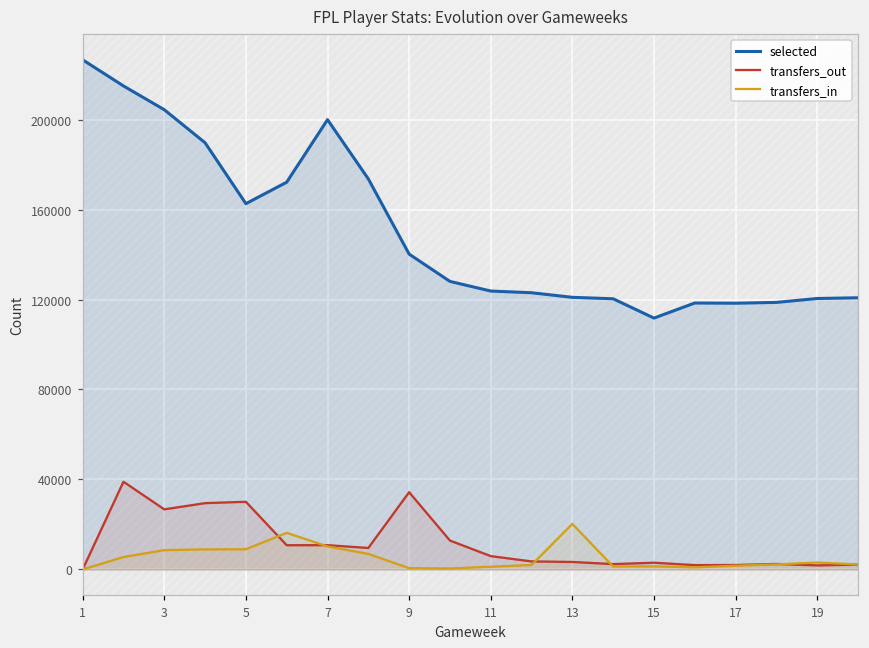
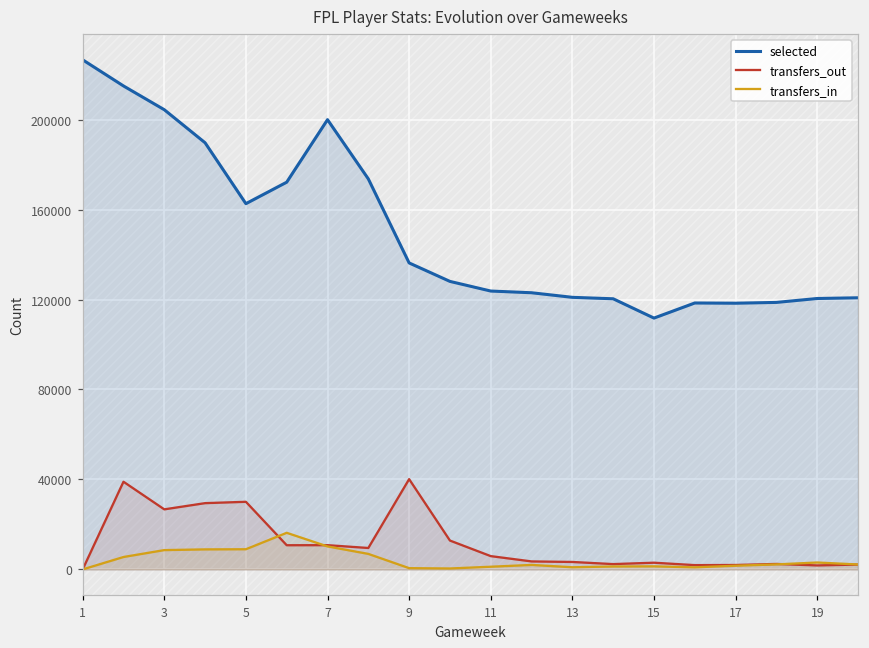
selected, 9: 140000 -> 136000
transfers_out, 9: 34000 -> 40000
transfers_in, 13: 20000 -> 1000
